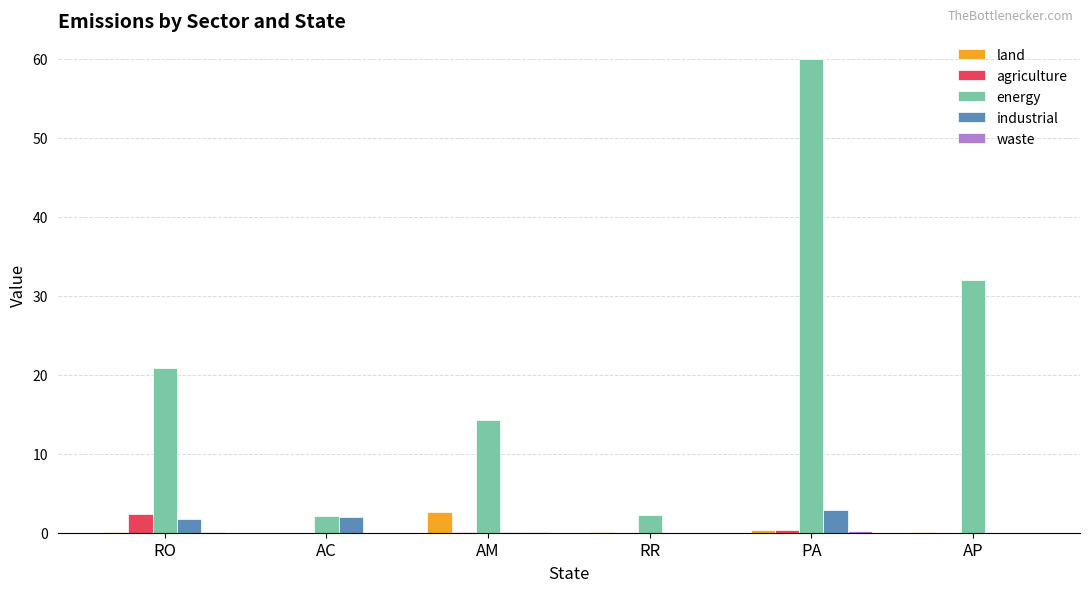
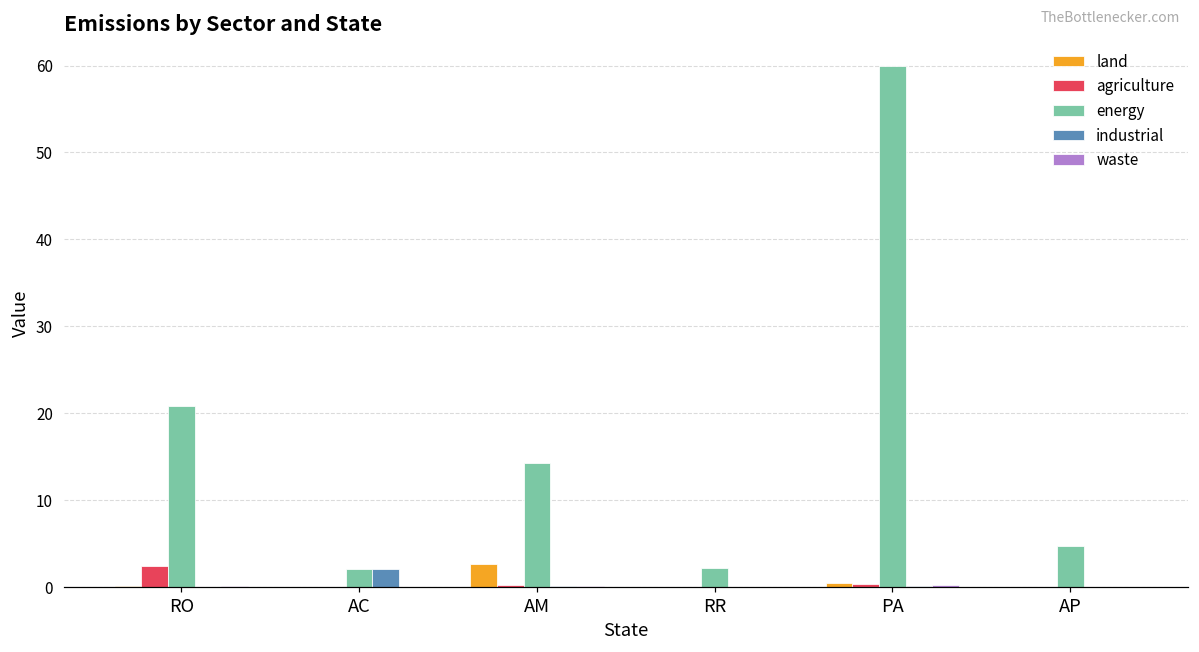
industrial, RO: 2 -> 0
industrial, PA: 3 -> 0
energy, AP: 32 -> 5
